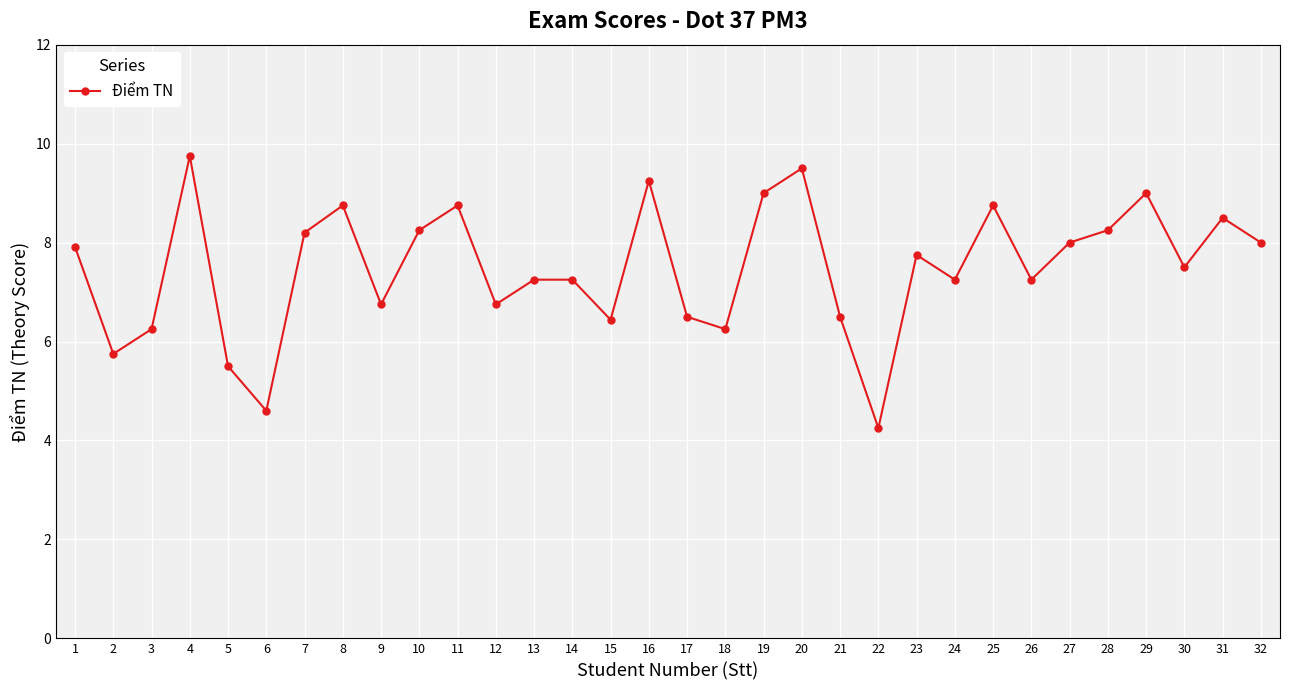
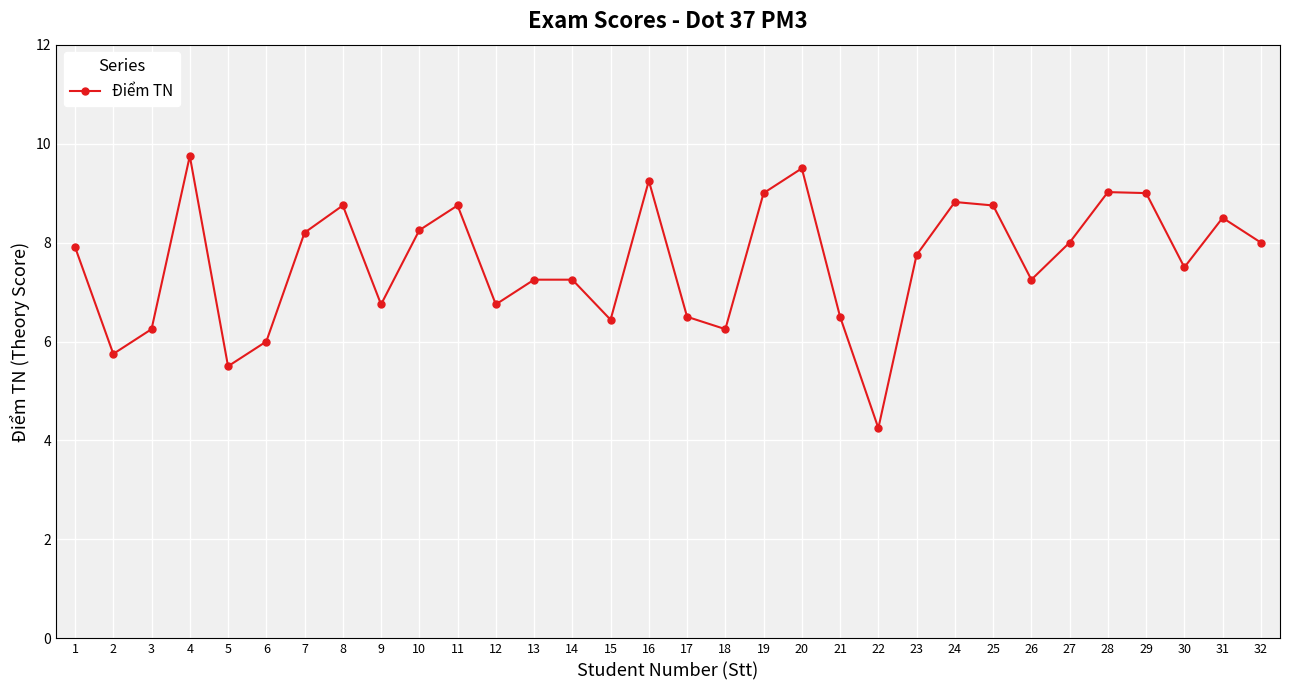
6: 4.6 -> 6.0
24: 7.3 -> 8.8
28: 8.3 -> 9.0
